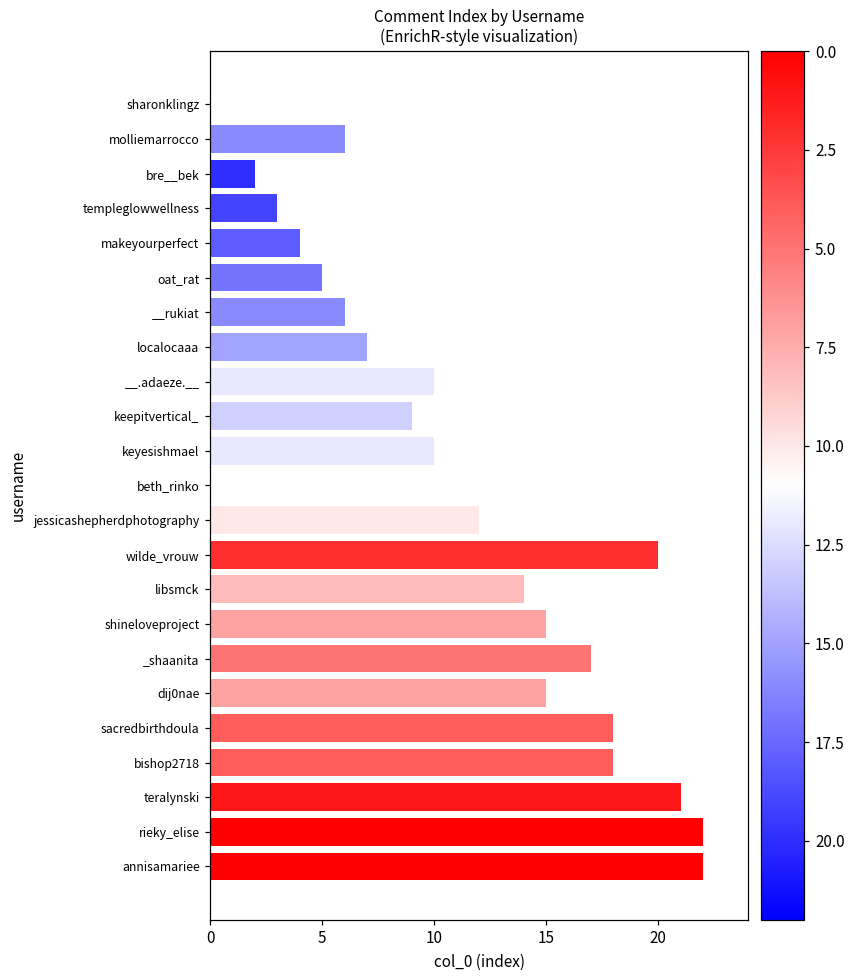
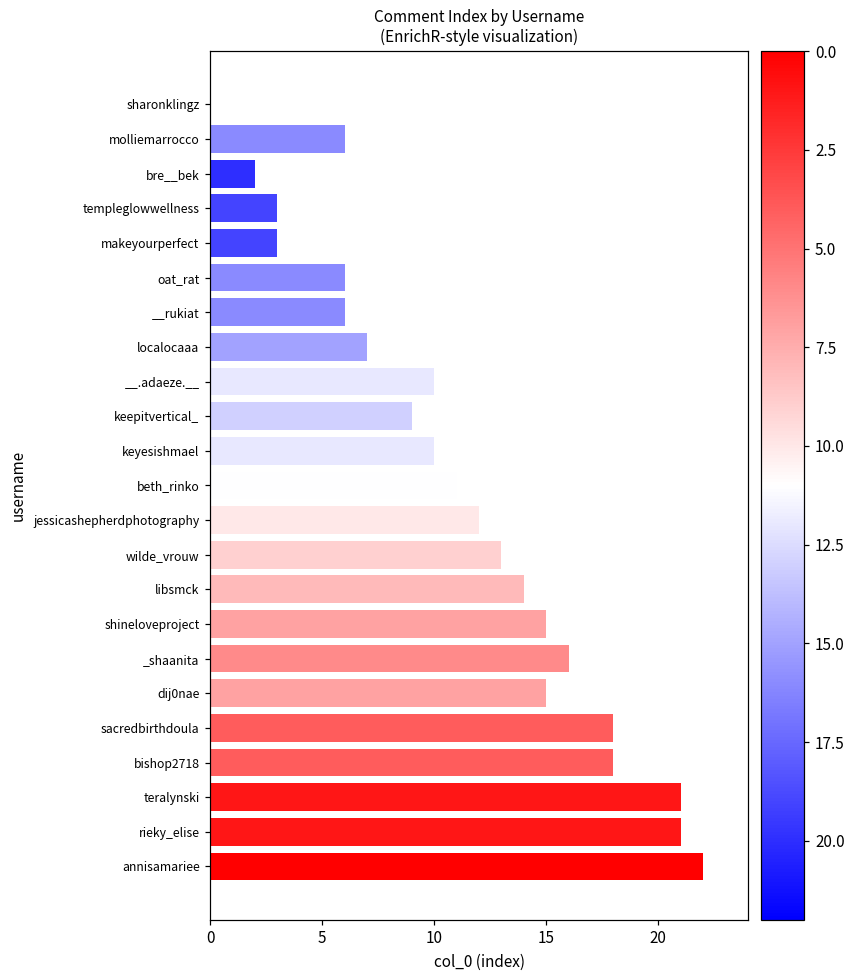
makeyourperfect: 4 -> 3
oat_rat: 5 -> 6
wilde_vrouw: 20 -> 13
_shaanita: 17 -> 16
rieky_elise: 22 -> 21
